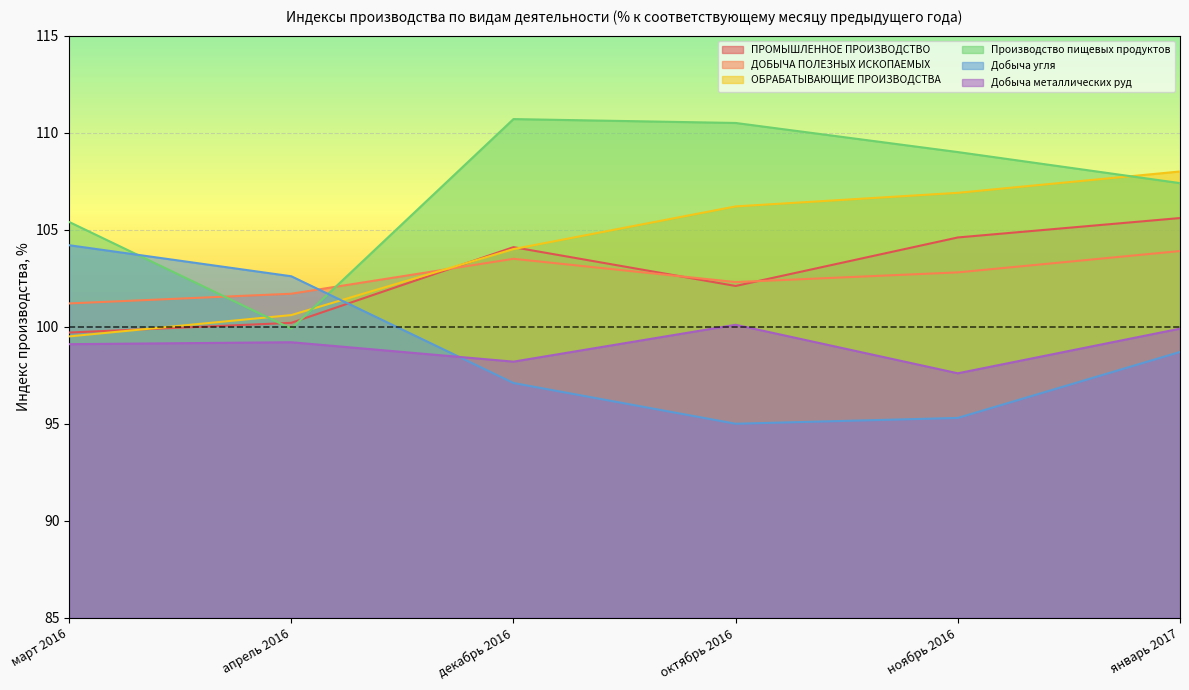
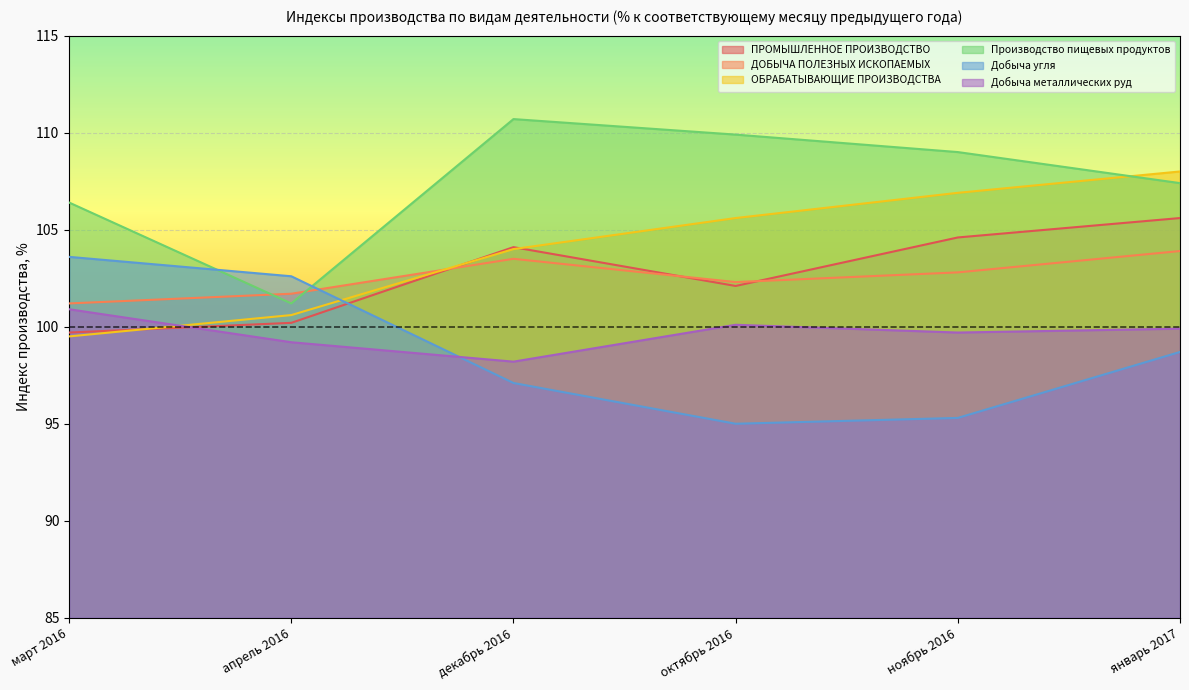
Производство пищевых продуктов, март 2016: 105.4 -> 106.4
Добыча угля, март 2016: 104.2 -> 103.6
Добыча металлических руд, март 2016: 99.1 -> 100.9
Производство пищевых продуктов, апрель 2016: 99.9 -> 101.2
ОБРАБАТЫВАЮЩИЕ ПРОИЗВОДСТВА, октябрь 2016: 106.2 -> 105.6
Производство пищевых продуктов, октябрь 2016: 110.5 -> 109.9
Добыча металлических руд, ноябрь 2016: 97.6 -> 99.7
